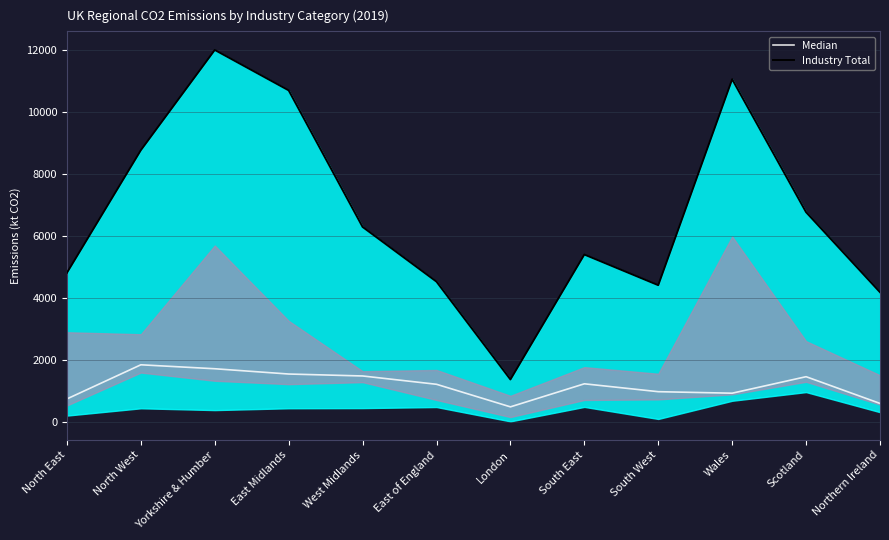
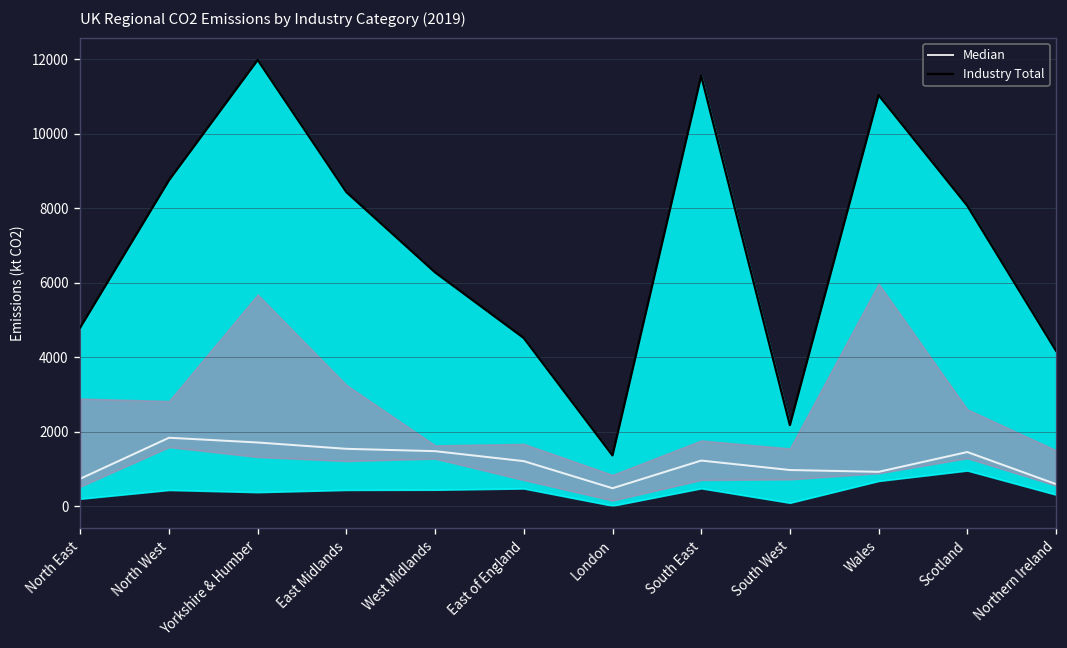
Industry Total, East Midlands: 10700 -> 8400
Industry Total, South East: 5400 -> 11600
Industry Total, South West: 4400 -> 2200
Industry Total, Scotland: 6800 -> 8100
